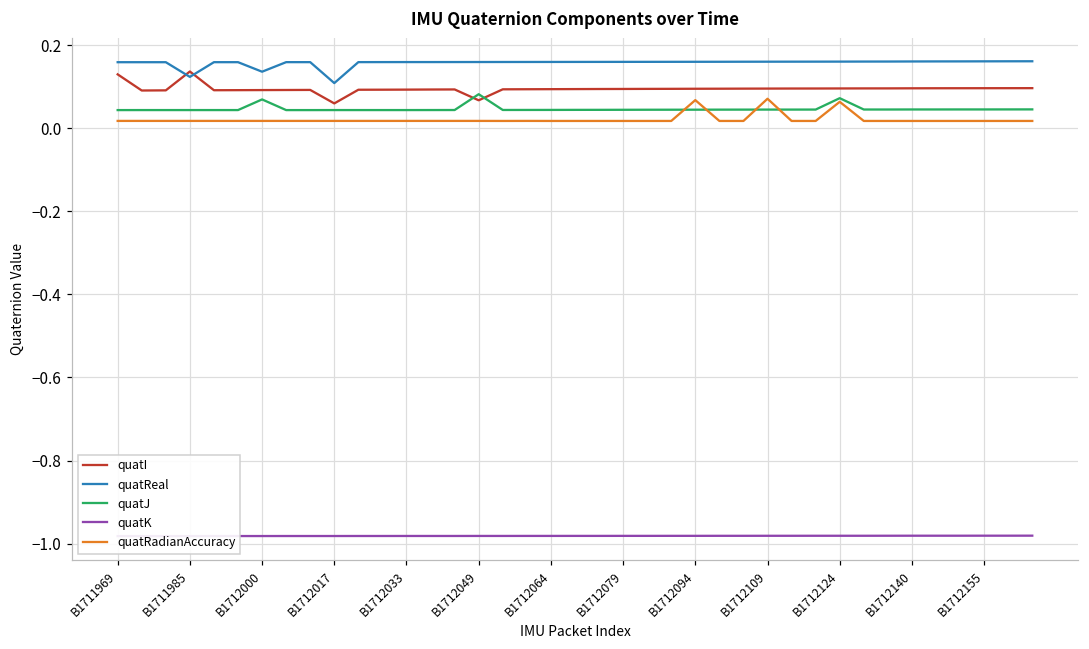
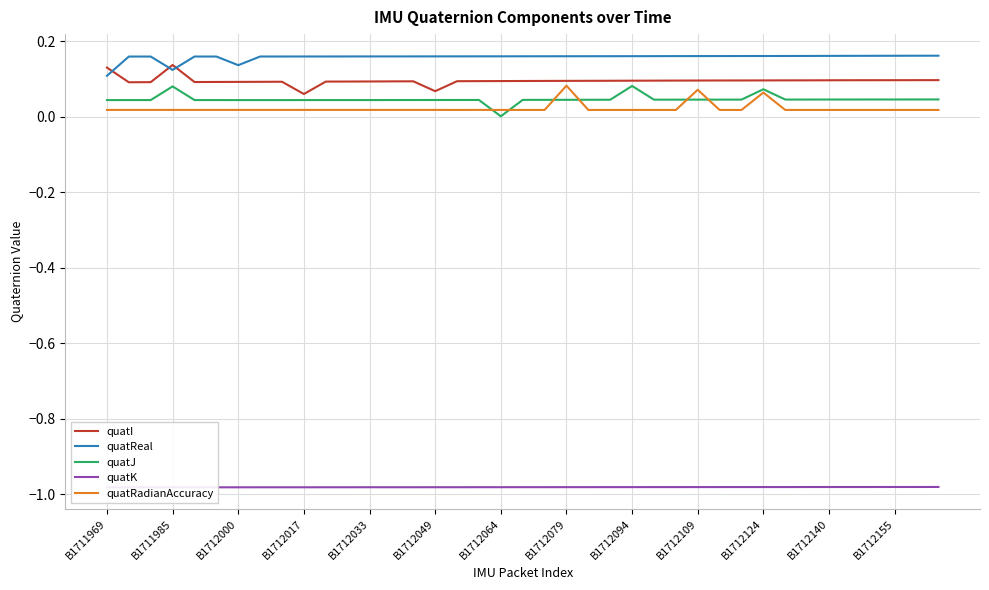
quatReal, B1711969: 0.16 -> 0.11
quatJ, B1711985: 0.04 -> 0.08
quatJ, B1712000: 0.07 -> 0.04
quatReal, B1712017: 0.11 -> 0.16
quatJ, B1712049: 0.08 -> 0.04
quatJ, B1712064: 0.04 -> 0.00
quatRadianAccuracy, B1712079: 0.02 -> 0.08
quatJ, B1712094: 0.04 -> 0.08
quatRadianAccuracy, B1712094: 0.07 -> 0.02
